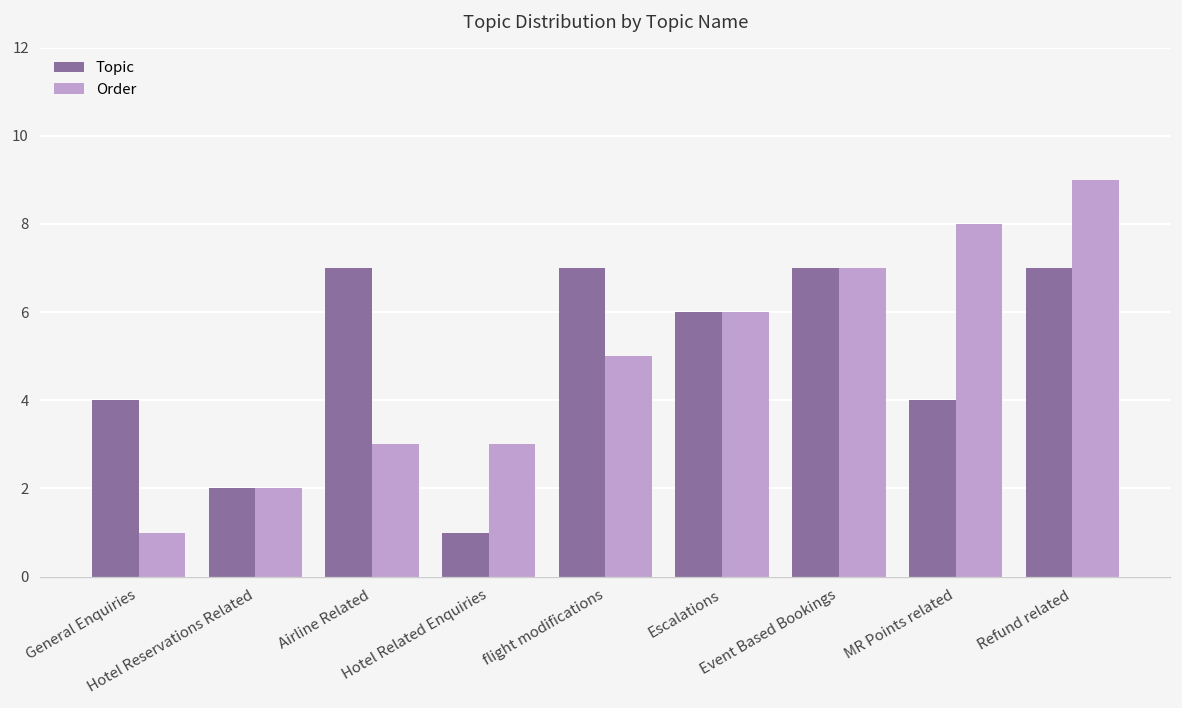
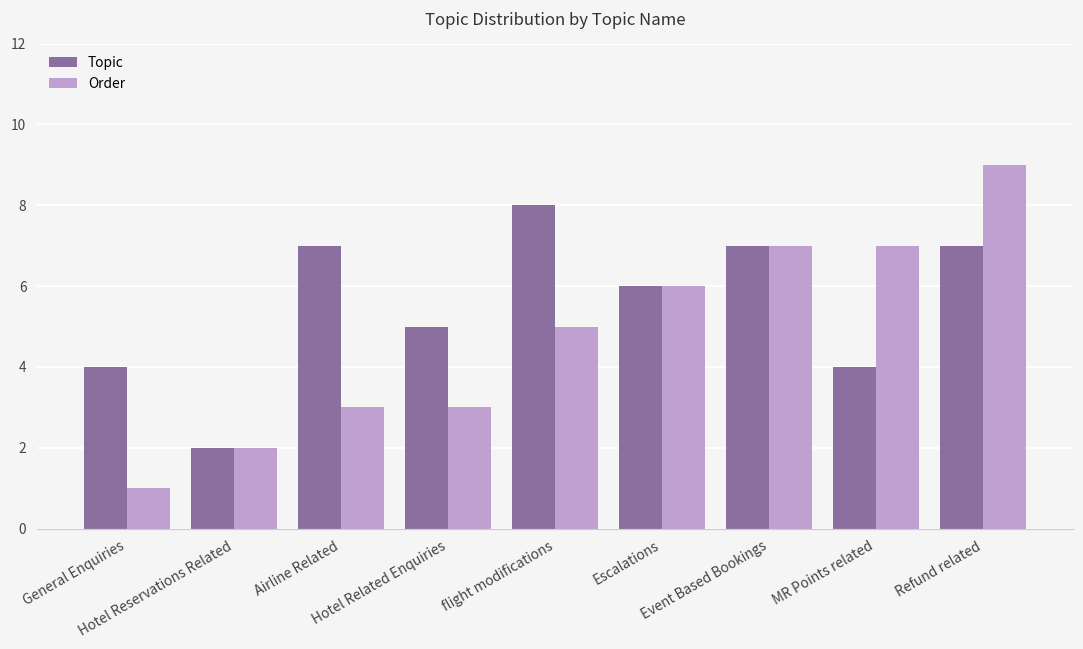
Topic, Hotel Related Enquiries: 1 -> 5
Topic, flight modifications: 7 -> 8
Order, MR Points related: 8 -> 7
